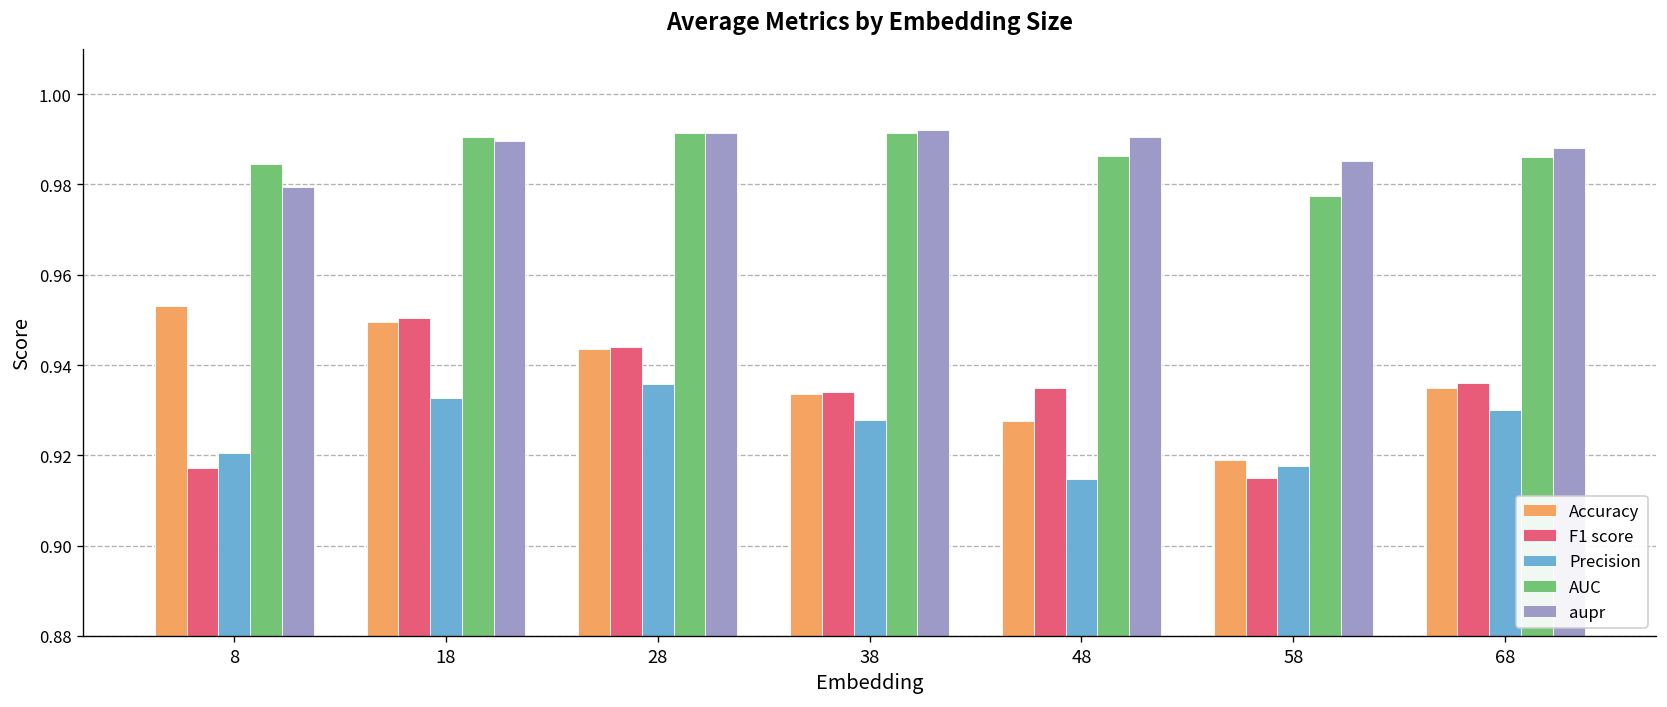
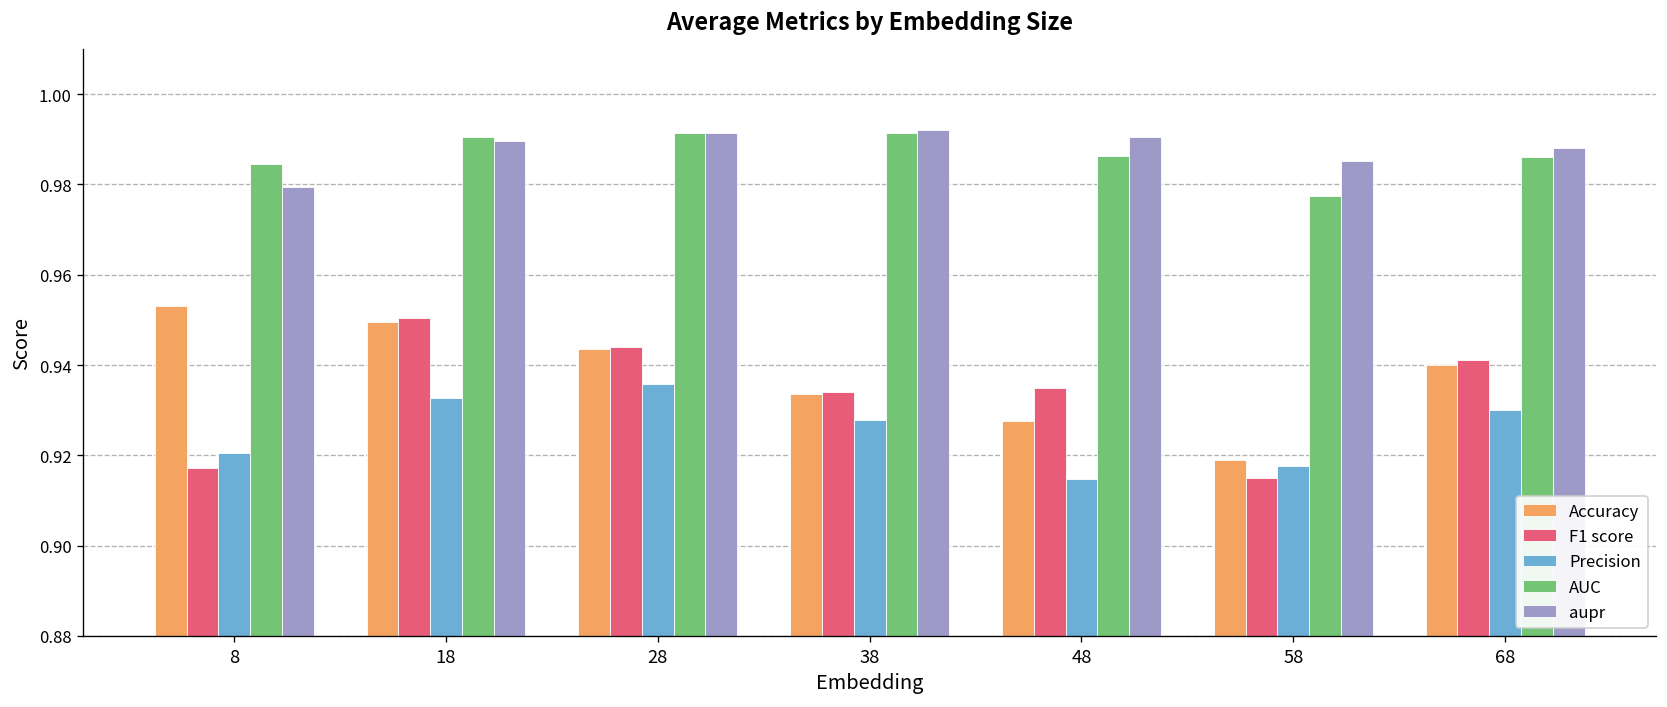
Accuracy, 68: 0.935 -> 0.940
F1 score, 68: 0.936 -> 0.941
